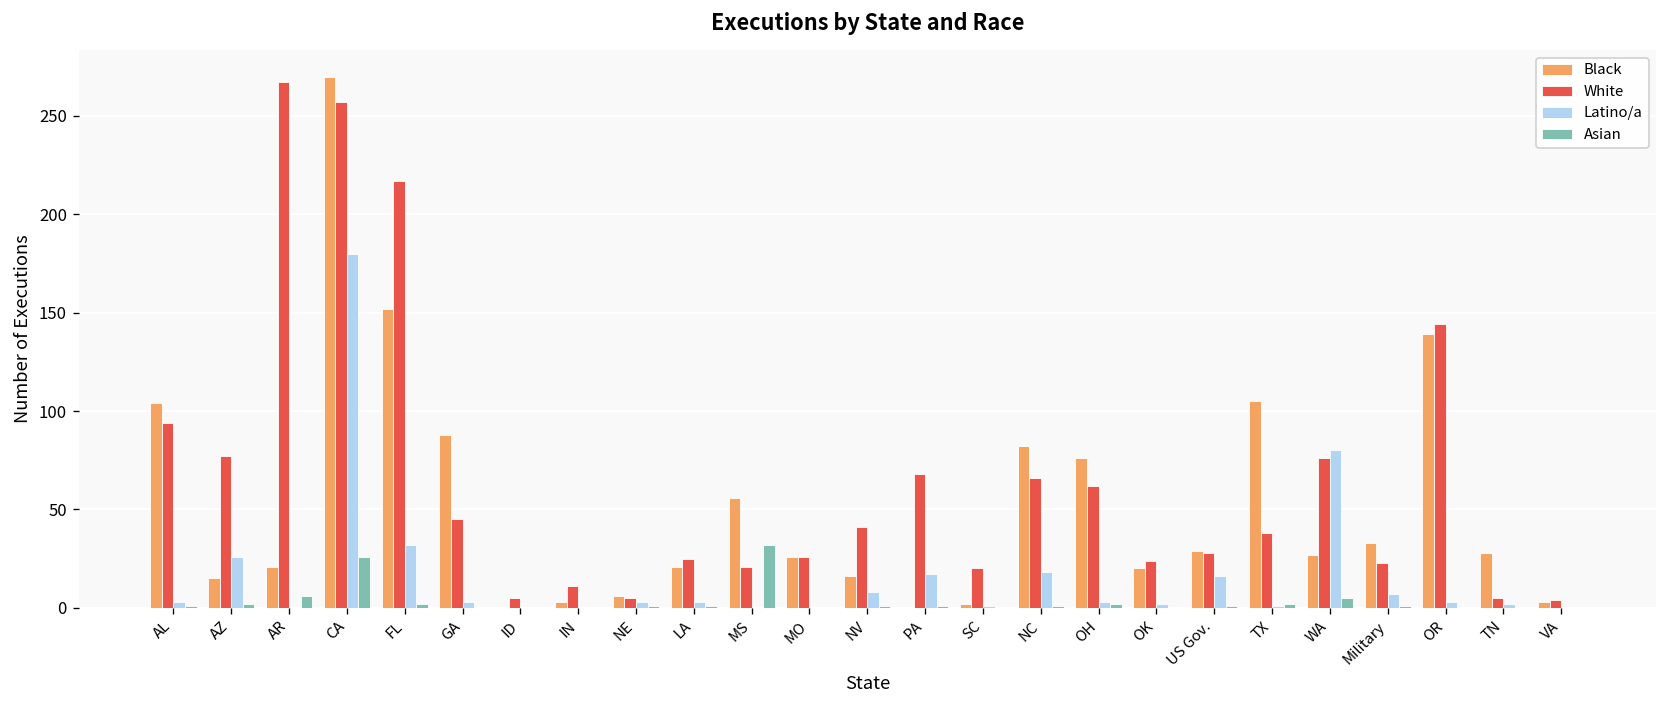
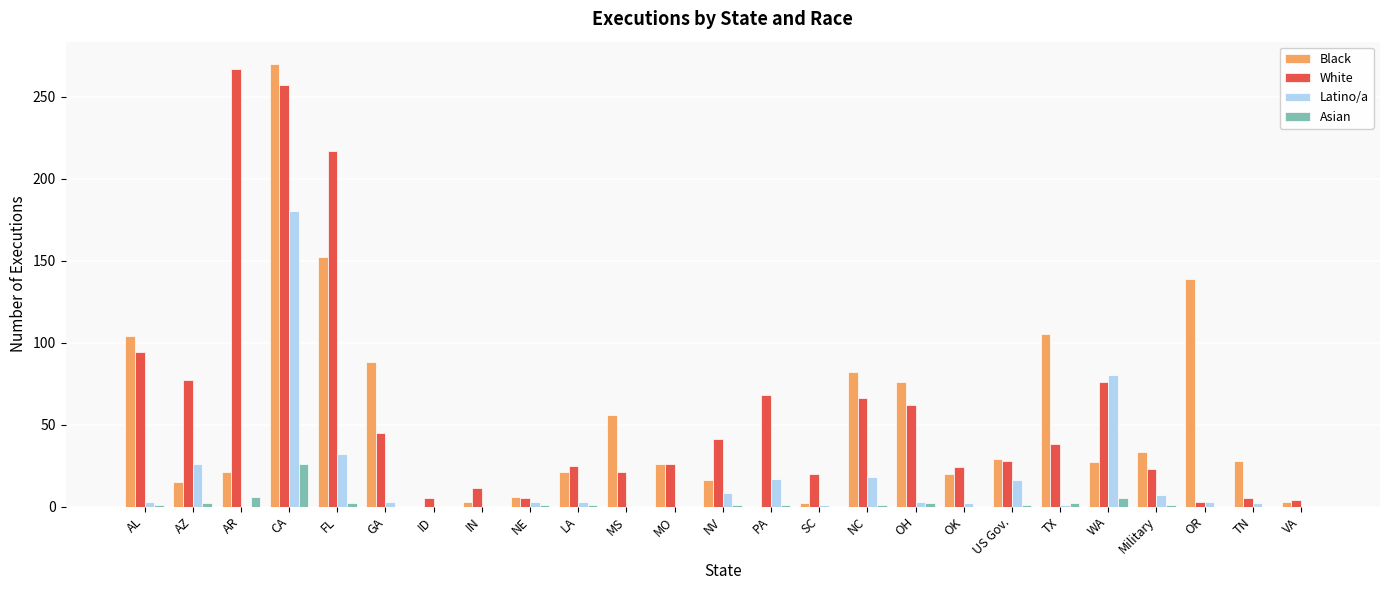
Asian, MS: 32 -> 0
White, OR: 144 -> 3
